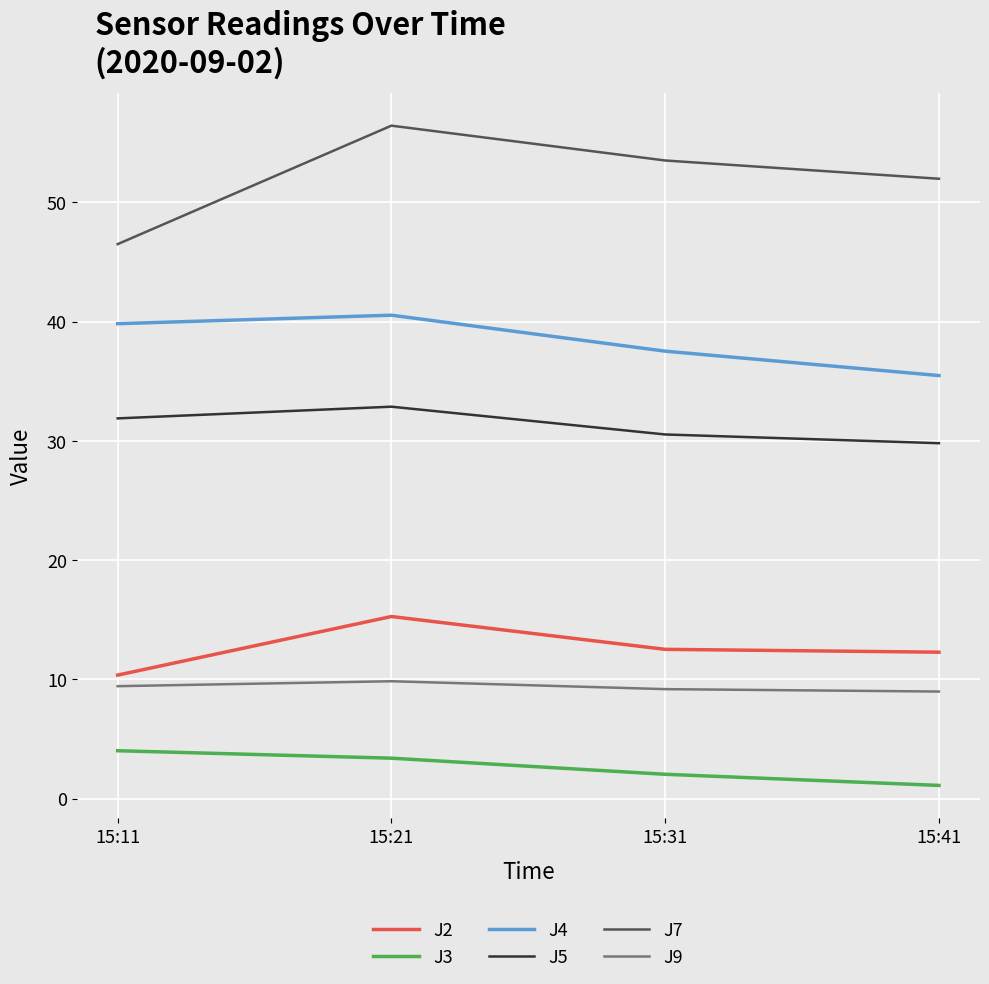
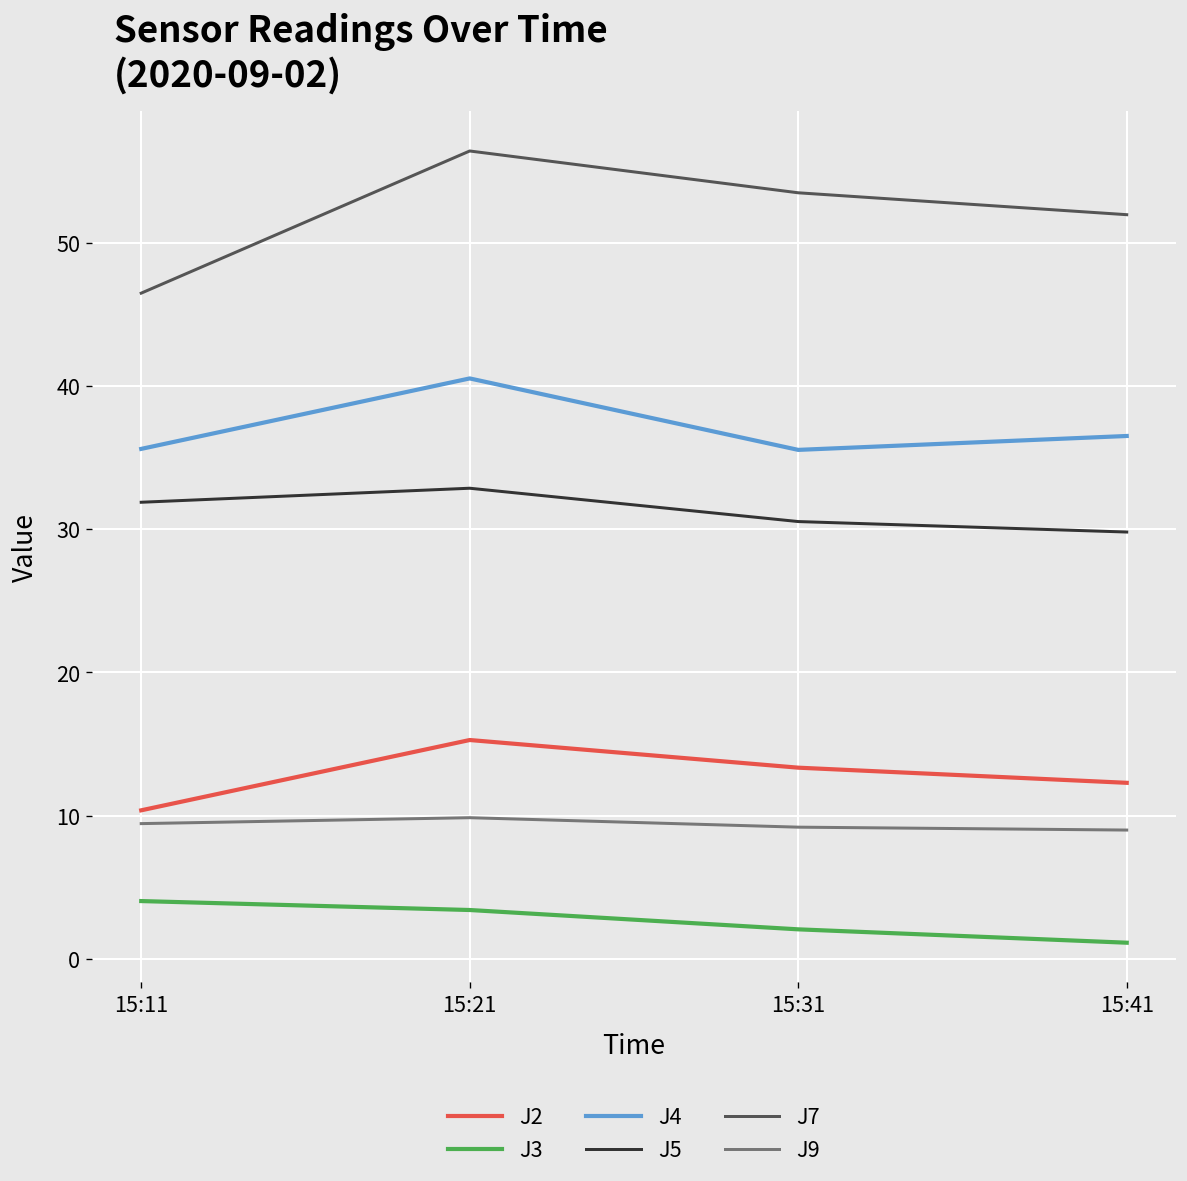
J4, 15:11: 39.8 -> 35.6
J2, 15:31: 12.5 -> 13.3
J4, 15:31: 37.5 -> 35.5
J4, 15:41: 35.5 -> 36.5
